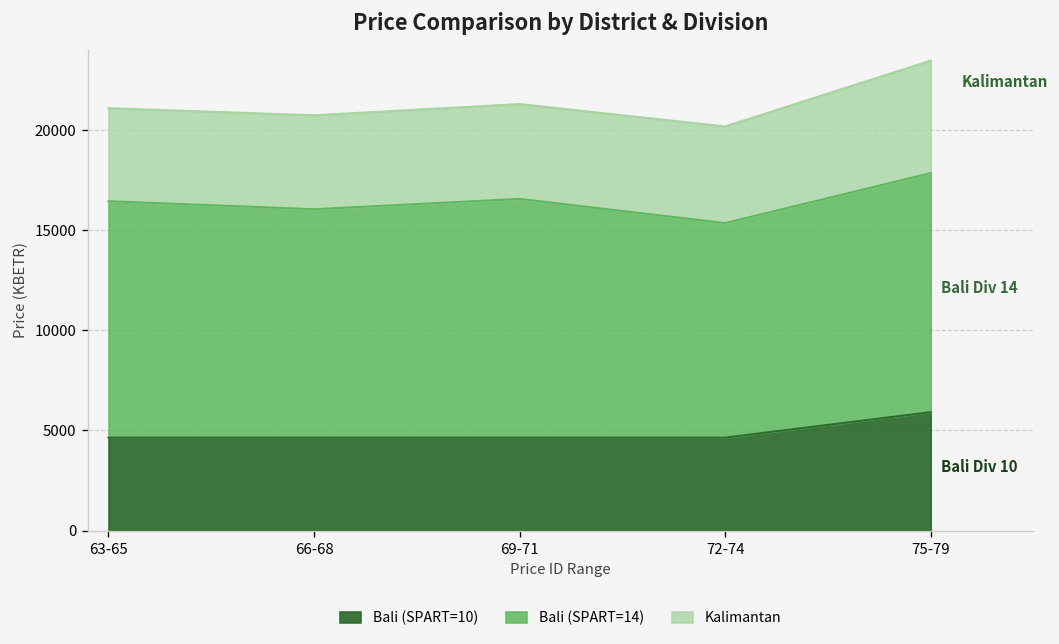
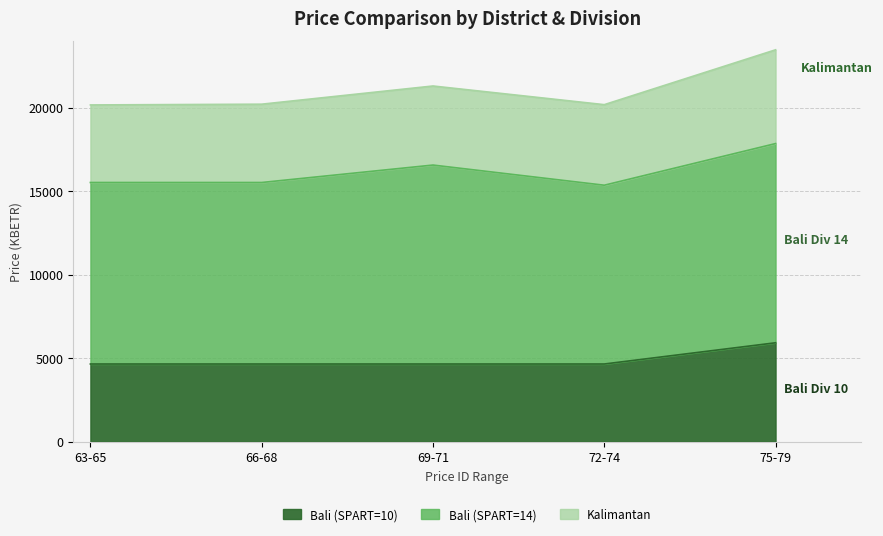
Bali (SPART=14), 63-65: 11800 -> 10900
Bali (SPART=14), 66-68: 11400 -> 10900
